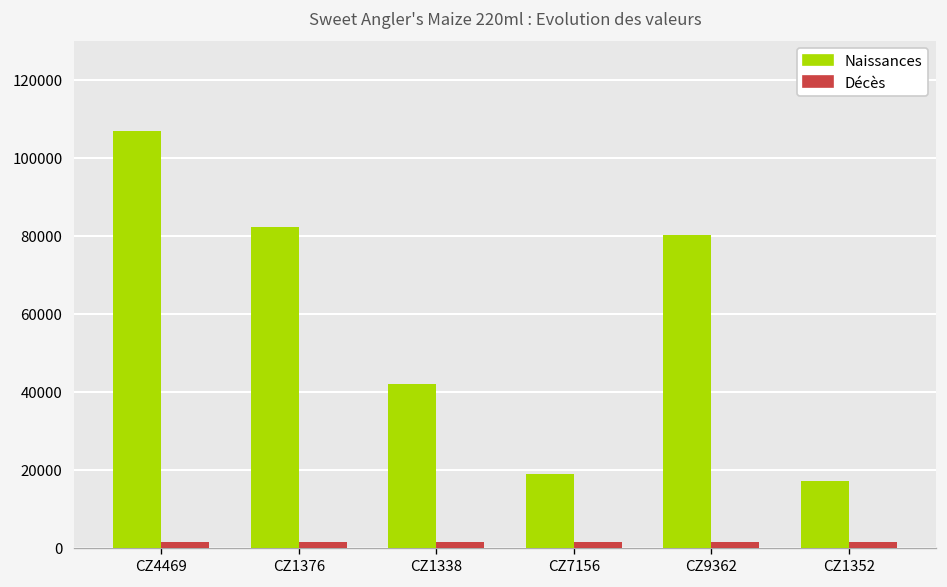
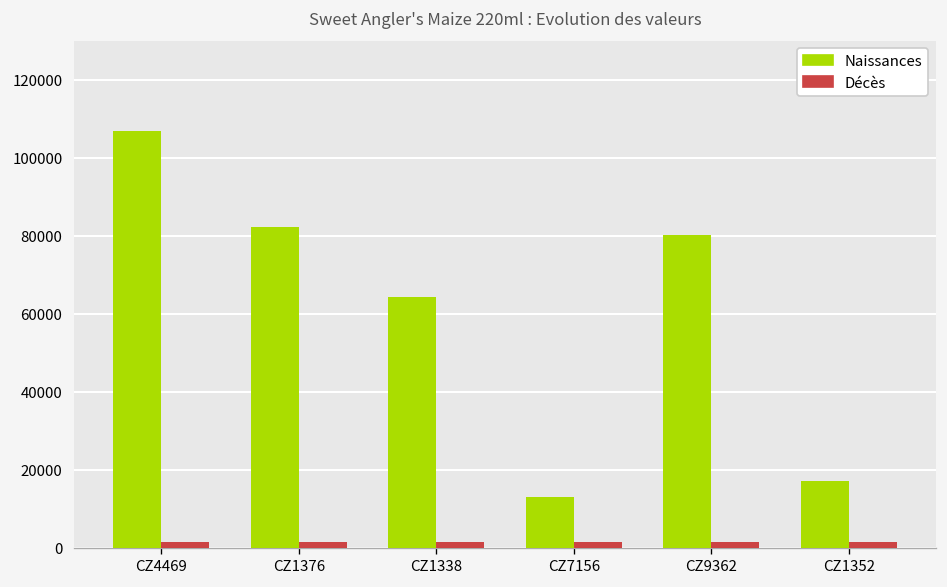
Naissances, CZ1338: 42000 -> 64000
Naissances, CZ7156: 19000 -> 13000
